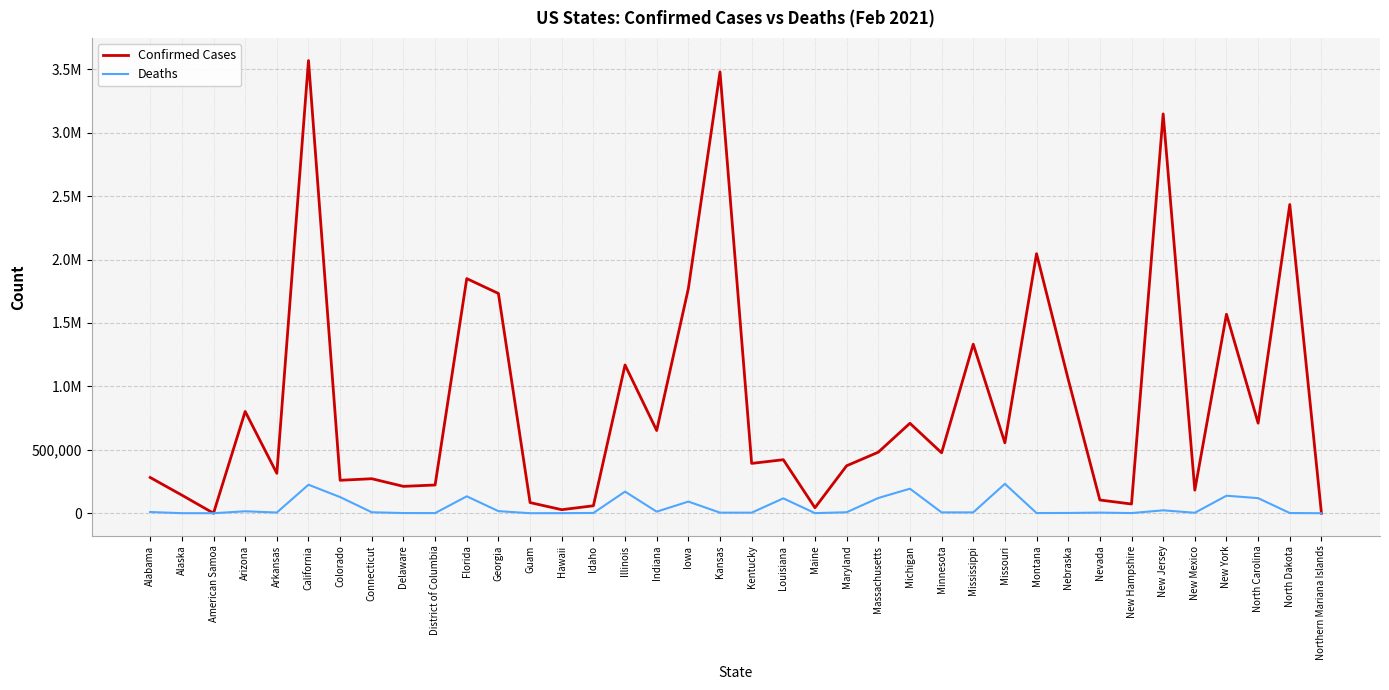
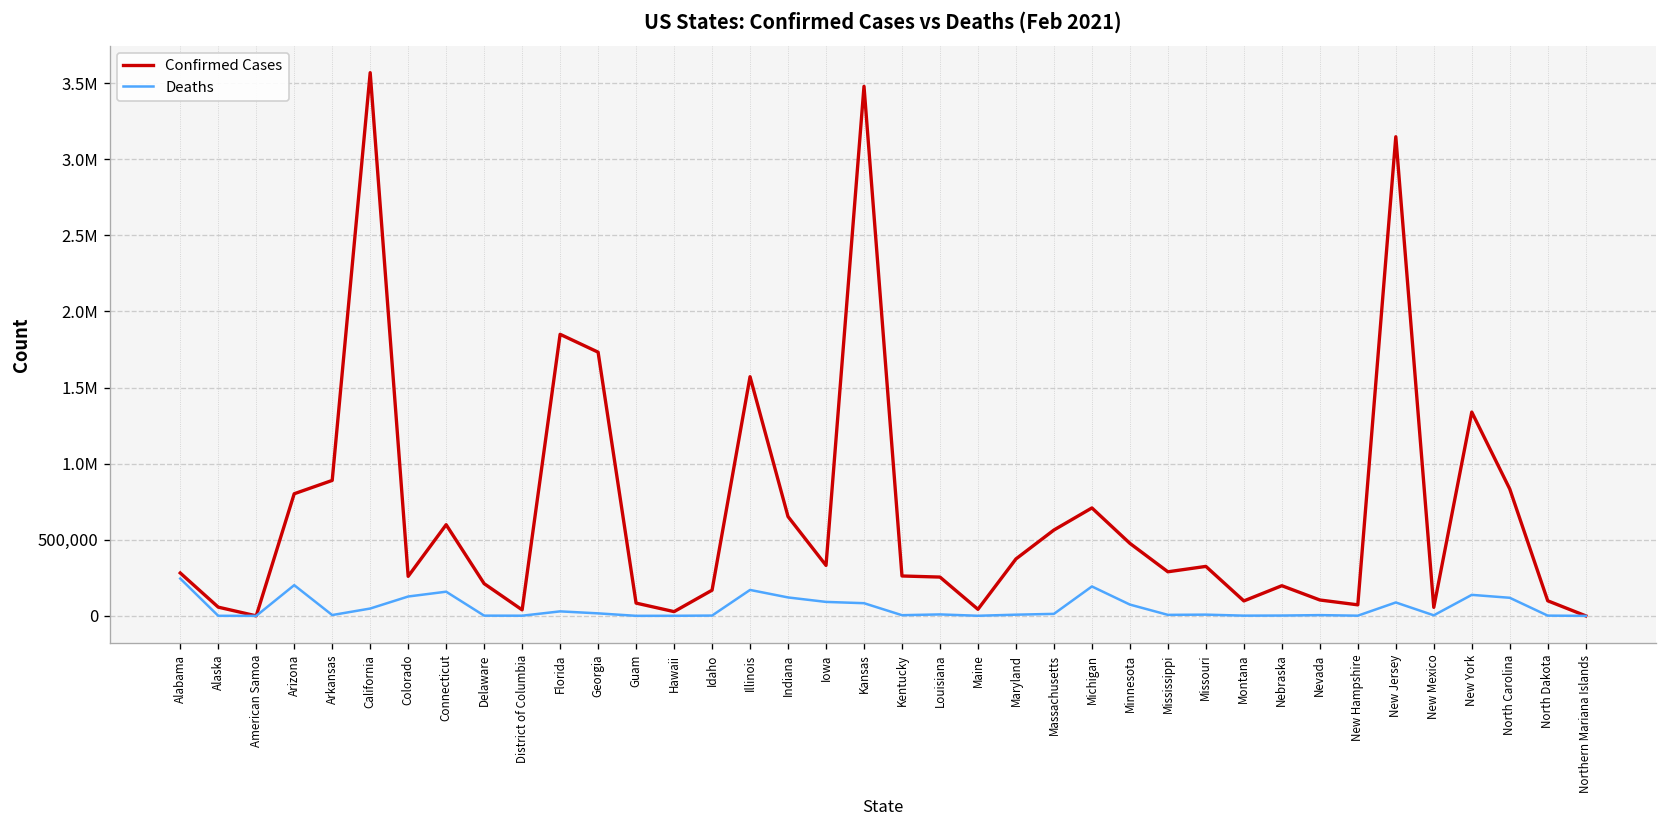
Deaths, Alabama: 10,000 -> 250,000
Confirmed Cases, Alaska: 140,000 -> 60,000
Deaths, Arizona: 20,000 -> 200,000
Confirmed Cases, Arkansas: 310,000 -> 890,000
Deaths, California: 220,000 -> 50,000
Confirmed Cases, Connecticut: 270,000 -> 600,000
Deaths, Connecticut: 10,000 -> 160,000
Confirmed Cases, District of Columbia: 220,000 -> 40,000
Deaths, Florida: 130,000 -> 30,000
Confirmed Cases, Idaho: 60,000 -> 170,000
Confirmed Cases, Illinois: 1,170,000 -> 1,570,000
Deaths, Indiana: 10,000 -> 120,000
Confirmed Cases, Iowa: 1,770,000 -> 330,000
Deaths, Kansas: 0 -> 80,000
Confirmed Cases, Kentucky: 390,000 -> 260,000
Confirmed Cases, Louisiana: 420,000 -> 250,000
Deaths, Louisiana: 120,000 -> 10,000
Confirmed Cases, Massachusetts: 480,000 -> 560,000
Deaths, Massachusetts: 120,000 -> 10,000
Deaths, Minnesota: 10,000 -> 70,000
Confirmed Cases, Mississippi: 1,330,000 -> 290,000
Confirmed Cases, Missouri: 550,000 -> 320,000
Deaths, Missouri: 230,000 -> 10,000
Confirmed Cases, Montana: 2,050,000 -> 100,000
Confirmed Cases, Nebraska: 1,060,000 -> 200,000
Deaths, New Jersey: 20,000 -> 90,000
Confirmed Cases, New Mexico: 180,000 -> 60,000
Confirmed Cases, New York: 1,570,000 -> 1,340,000
Confirmed Cases, North Carolina: 710,000 -> 830,000
Confirmed Cases, North Dakota: 2,430,000 -> 100,000
